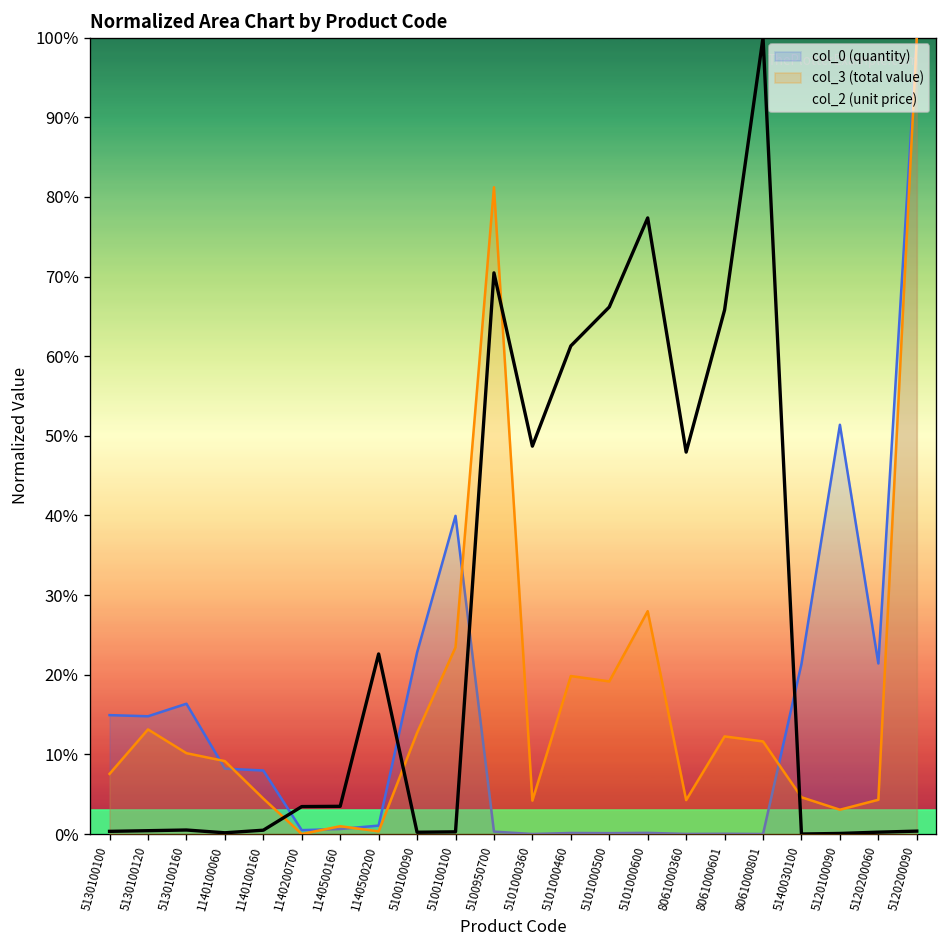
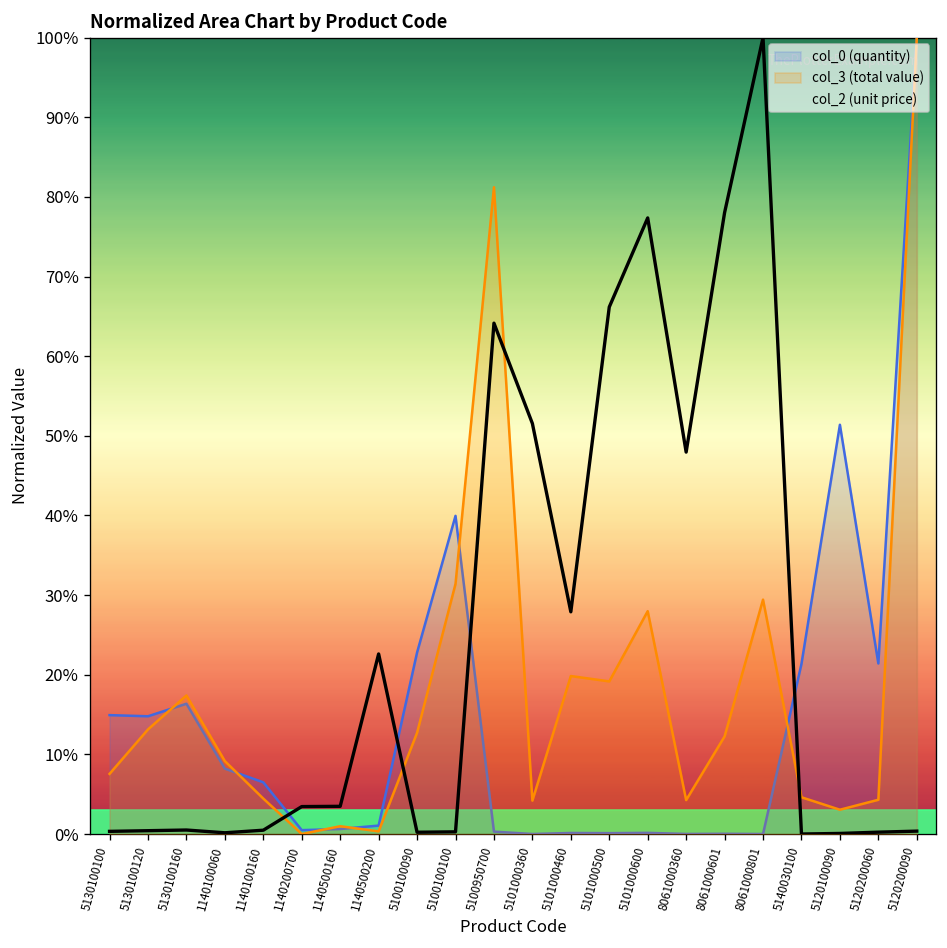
col_3 (total value), 5130100160: 10% -> 17%
col_0 (quantity), 1140100160: 8% -> 6%
col_3 (total value), 5100100100: 23% -> 31%
col_2 (unit price), 5100950700: 70% -> 64%
col_2 (unit price), 5101000360: 49% -> 52%
col_2 (unit price), 5101000460: 61% -> 28%
col_2 (unit price), 8061000601: 66% -> 78%
col_3 (total value), 8061000801: 12% -> 29%
